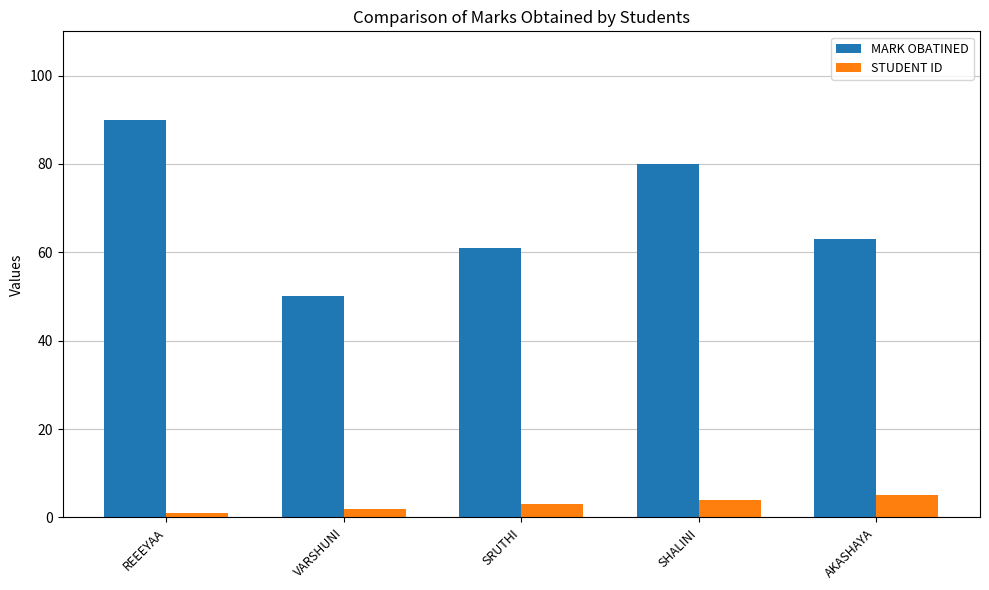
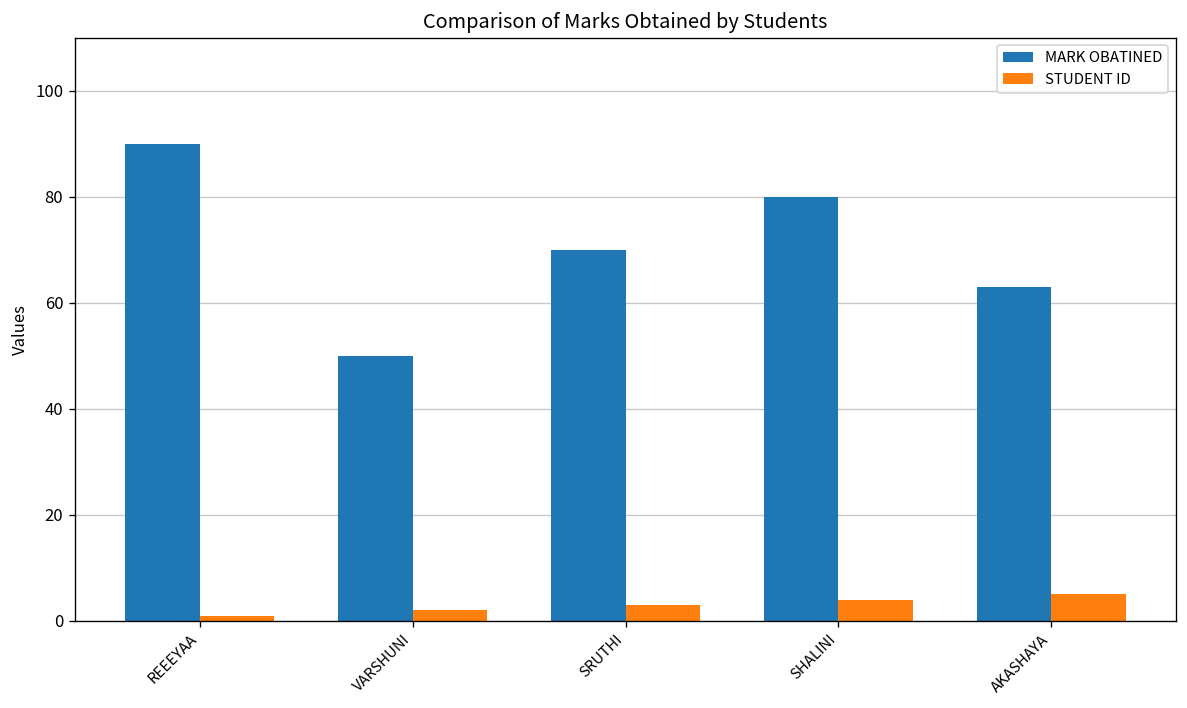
MARK OBATINED, SRUTHI: 61 -> 70
